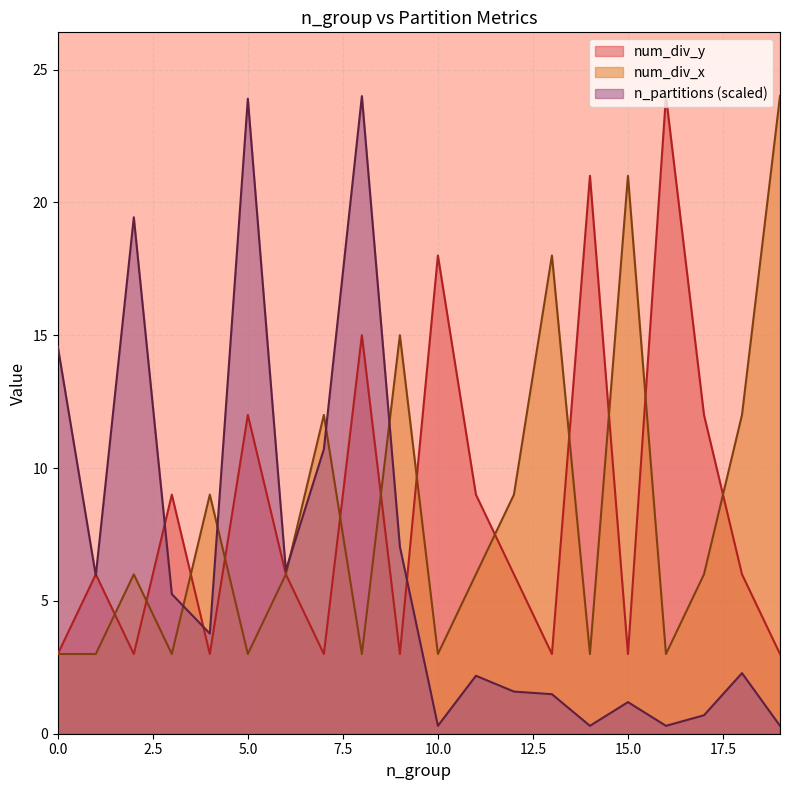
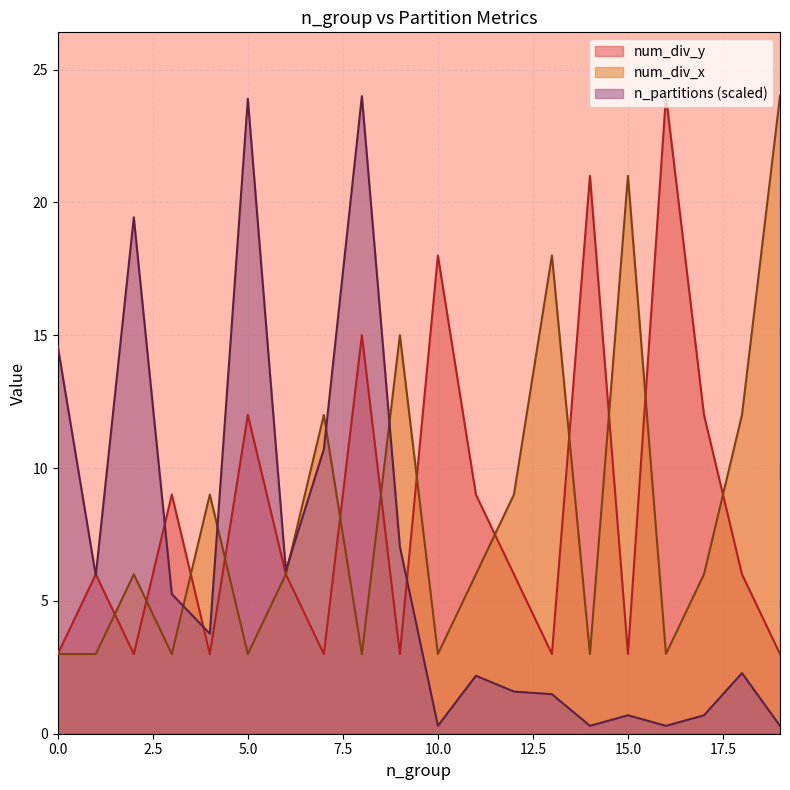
n_partitions (scaled), 15.0: 1.2 -> 0.7
